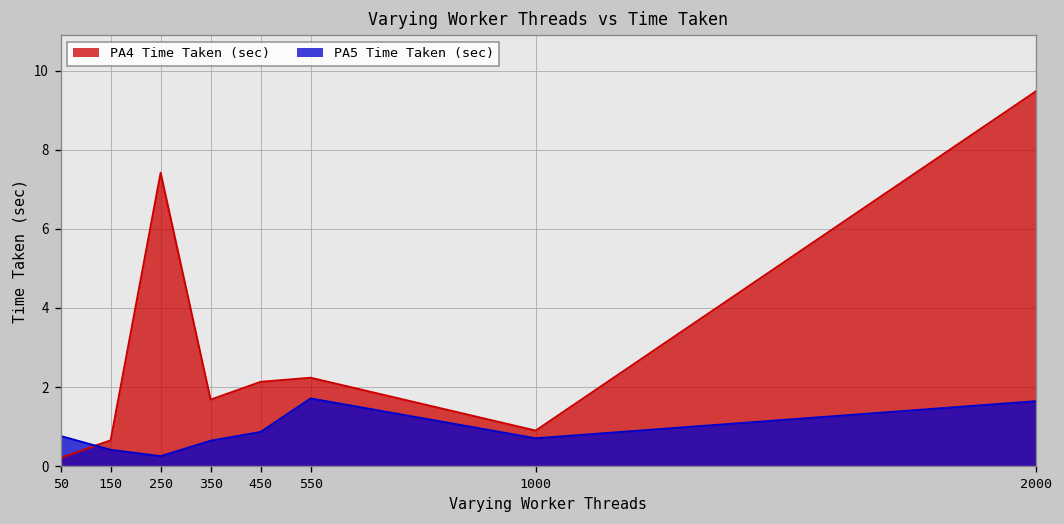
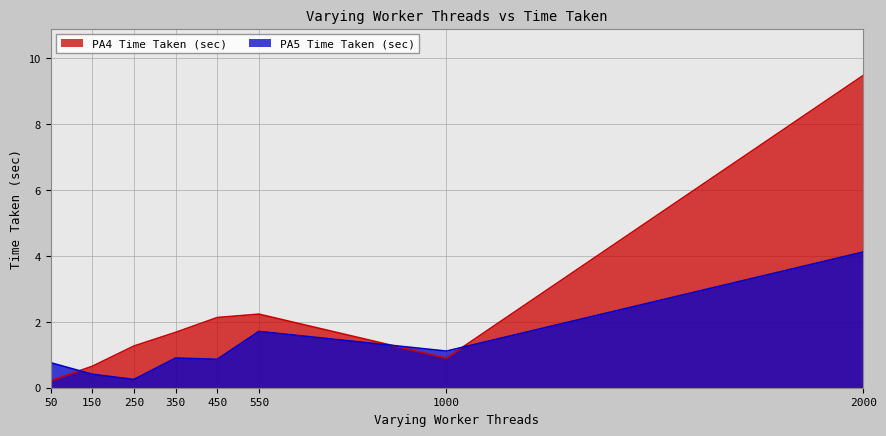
PA4 Time Taken (sec), 250: 7.4 -> 1.3
PA5 Time Taken (sec), 350: 0.6 -> 0.9
PA5 Time Taken (sec), 1000: 0.7 -> 1.1
PA5 Time Taken (sec), 2000: 1.6 -> 4.1
